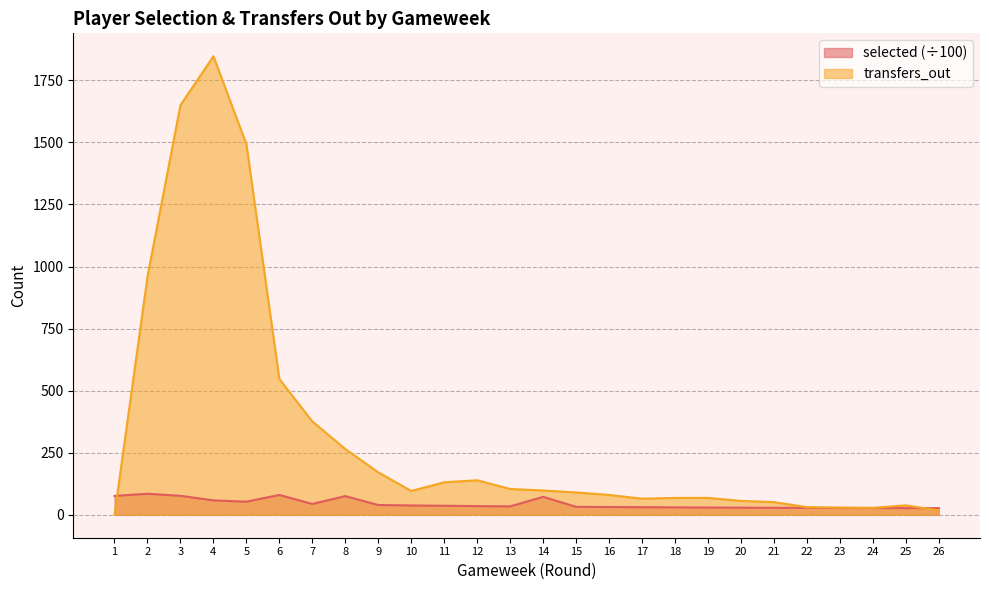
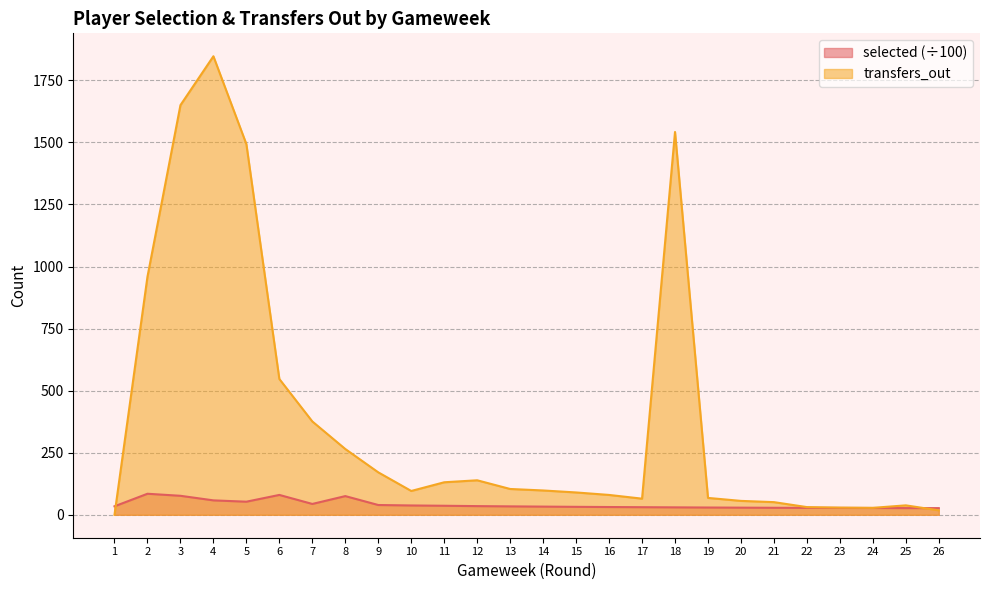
selected (÷100), 1: 80 -> 30
selected (÷100), 14: 70 -> 30
transfers_out, 18: 70 -> 1540
